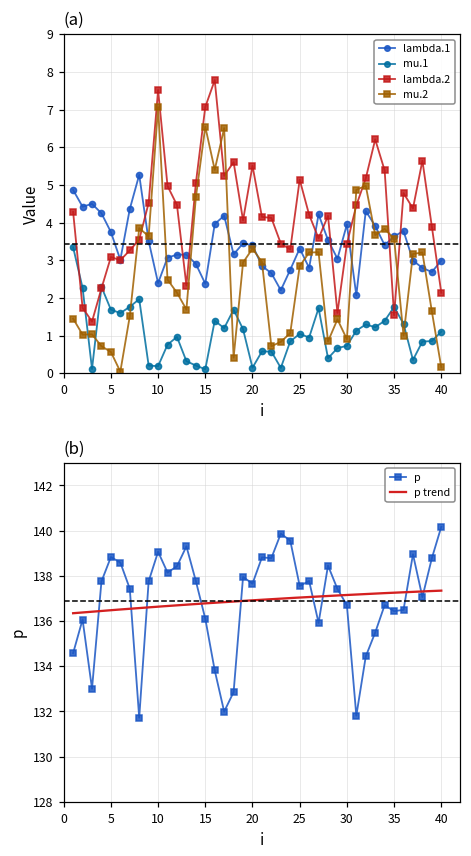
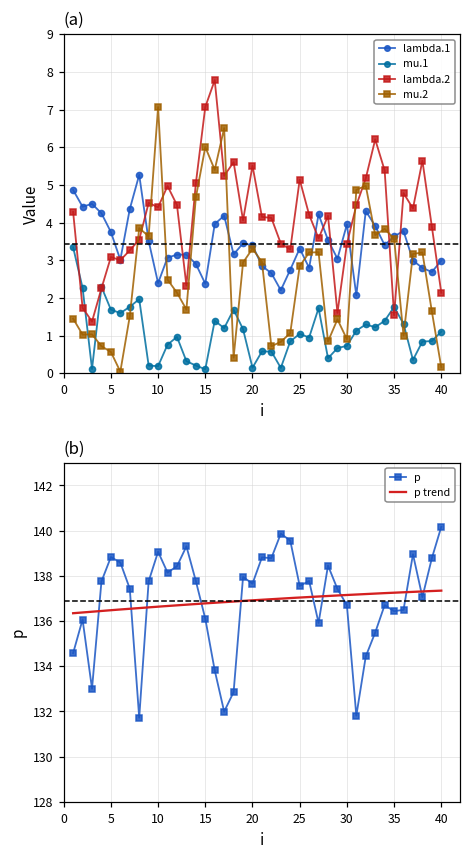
(a), lambda.2, 10: 7.5 -> 4.4
(a), mu.2, 15: 6.5 -> 6.0
